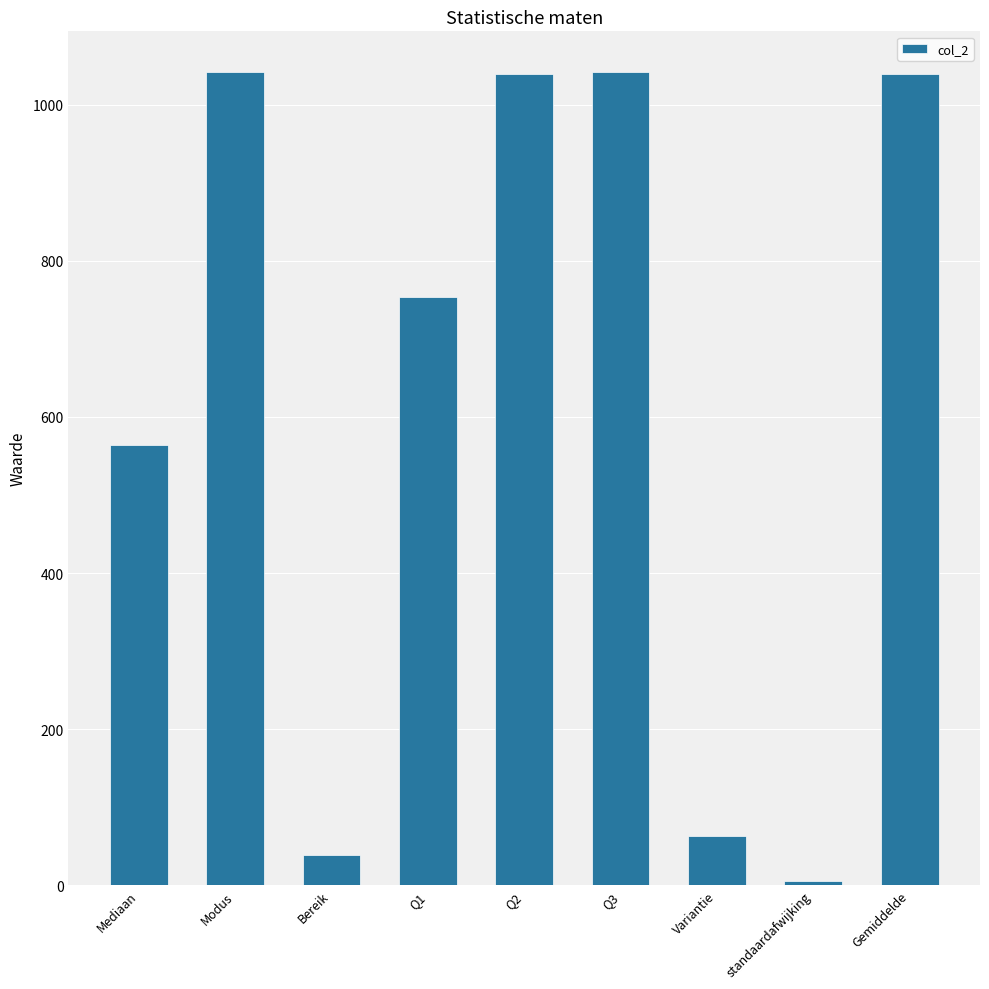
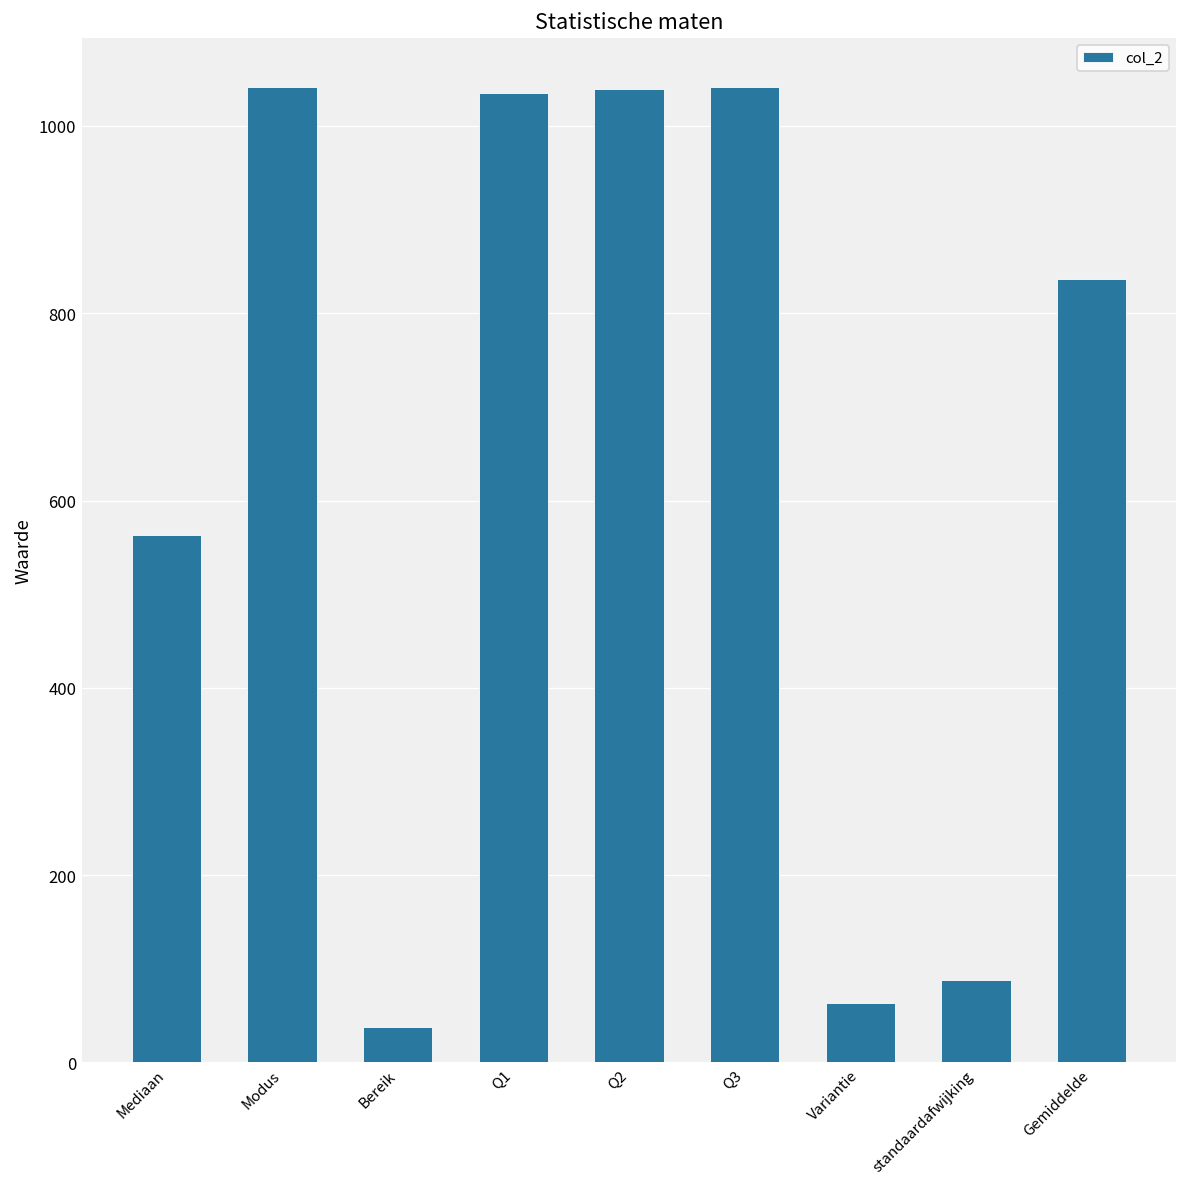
Q1: 750 -> 1040
standaardafwijking: 0 -> 90
Gemiddelde: 1040 -> 840
